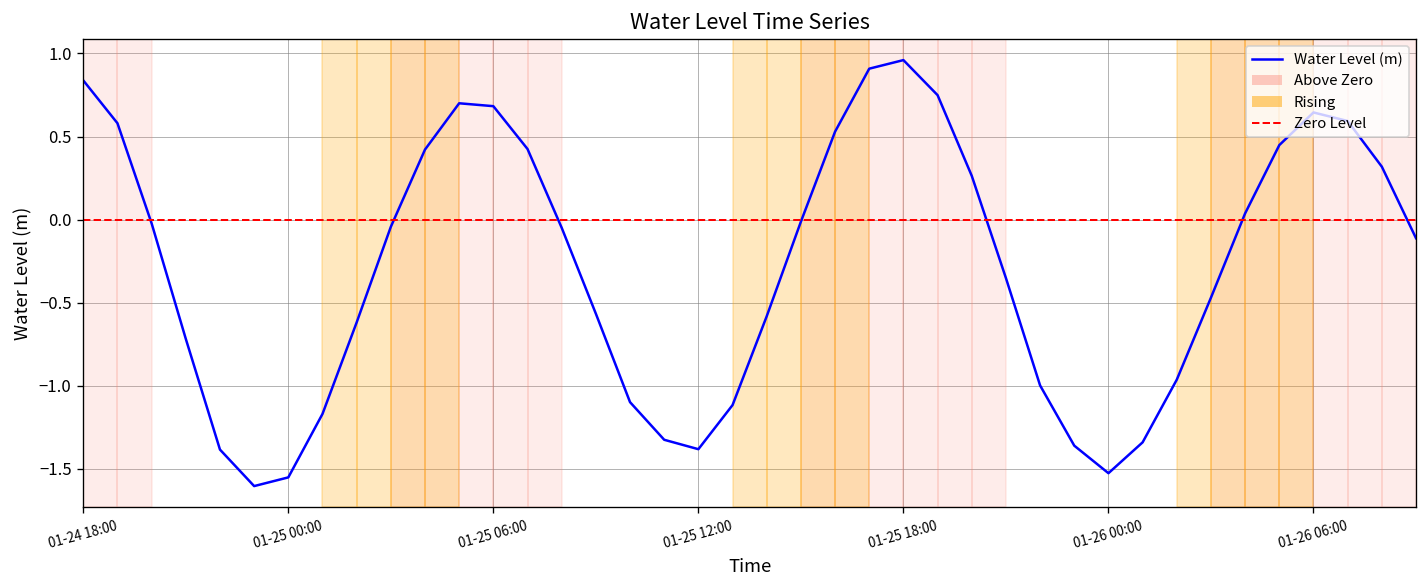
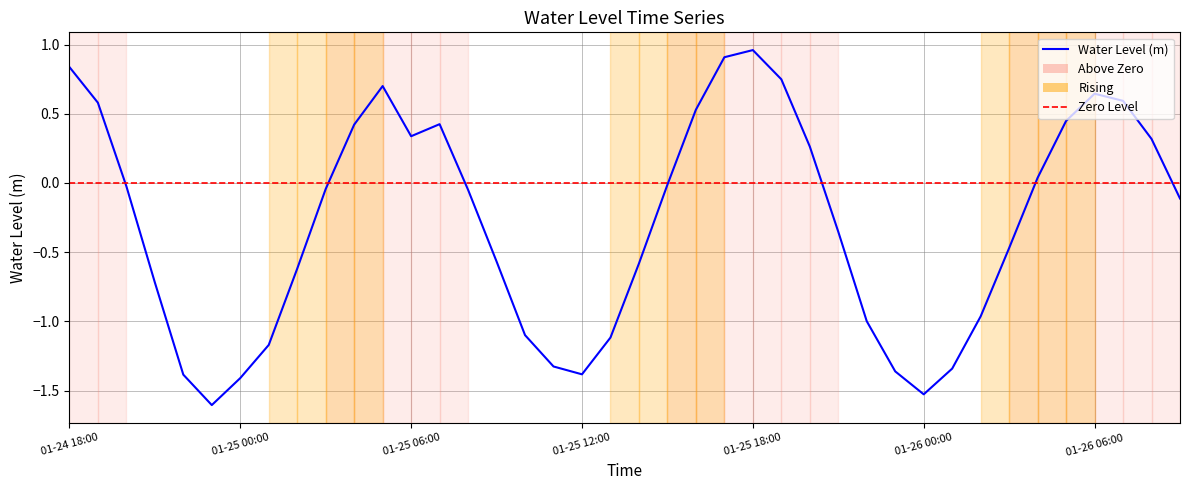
01-25 00:00: -1.55 -> -1.41
01-25 06:00: 0.68 -> 0.34
